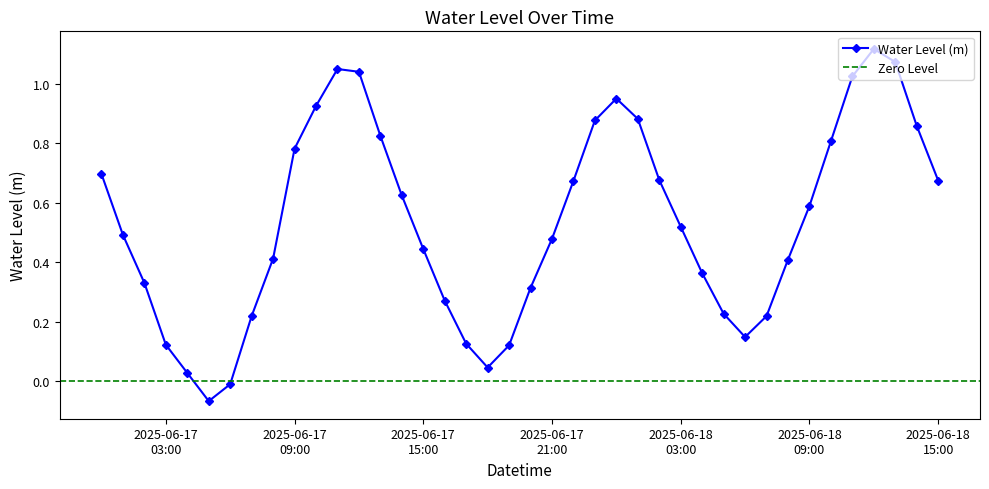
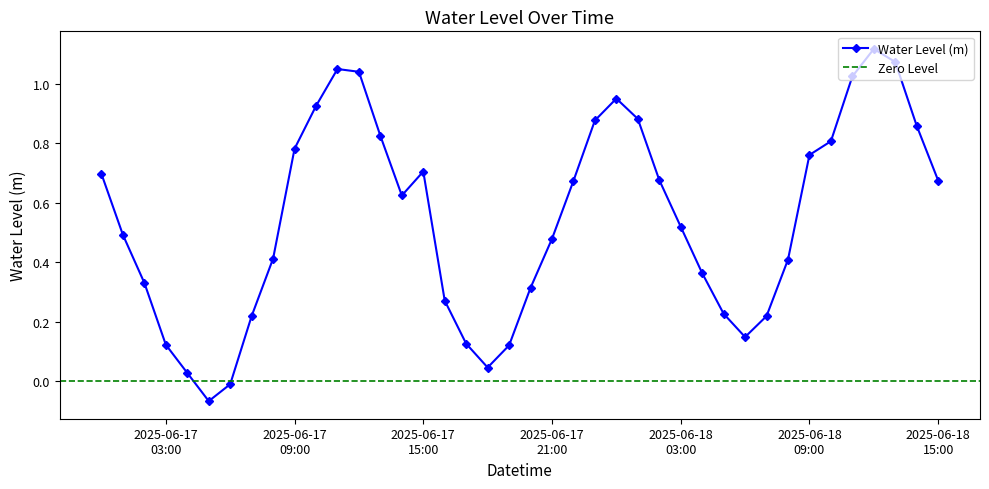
2025-06-17 15:00: 0.44 -> 0.71
2025-06-18 09:00: 0.59 -> 0.76
